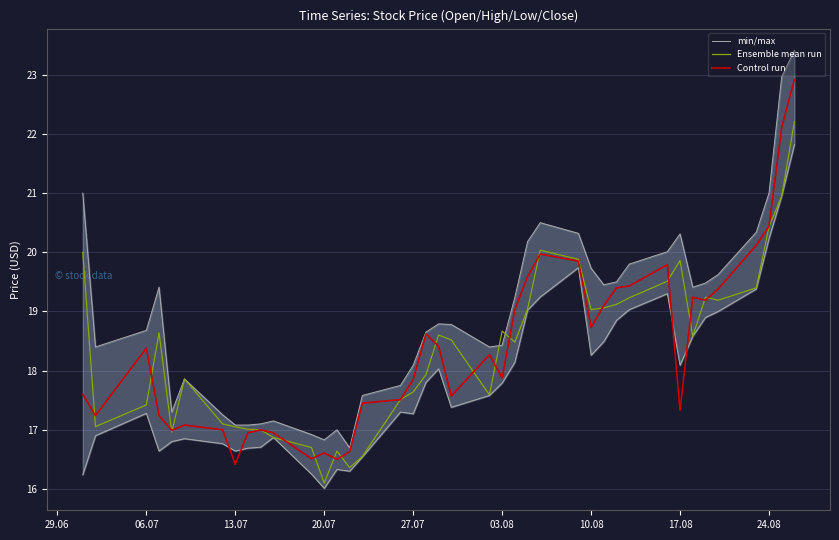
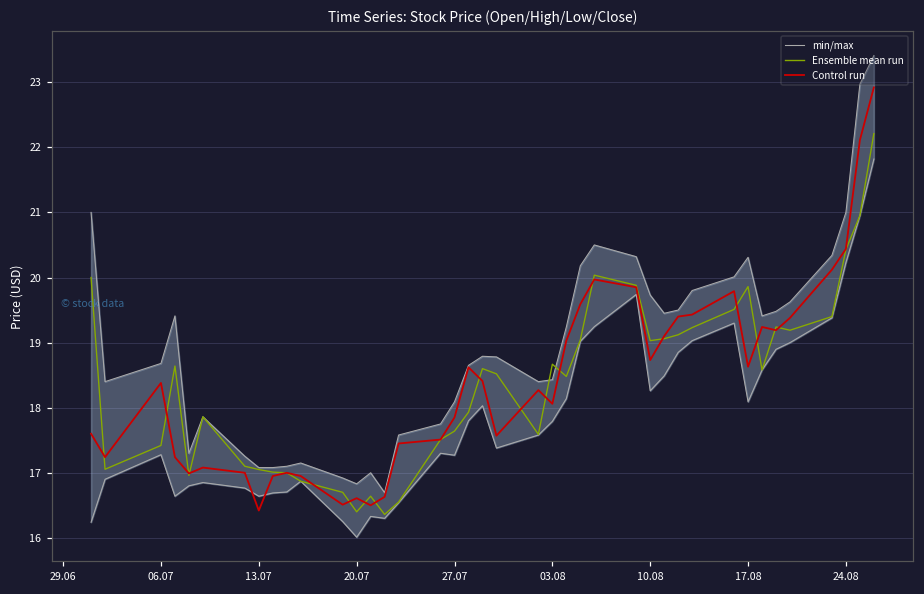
Ensemble mean run, 20.07: 16.1 -> 16.4
Control run, 03.08: 17.9 -> 18.1
Control run, 17.08: 17.3 -> 18.6
